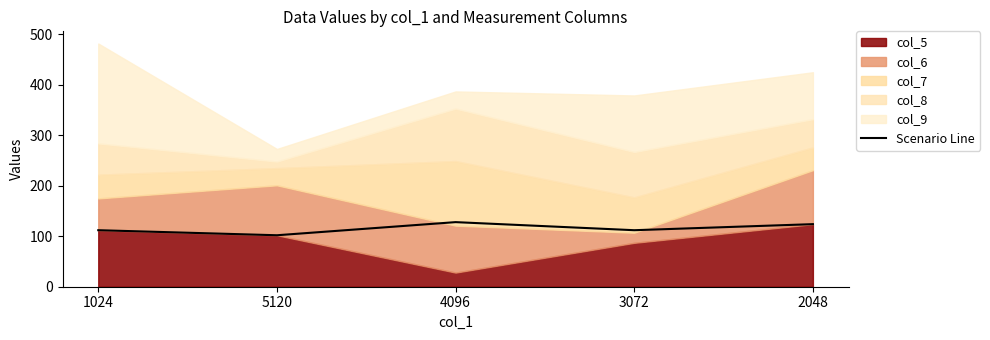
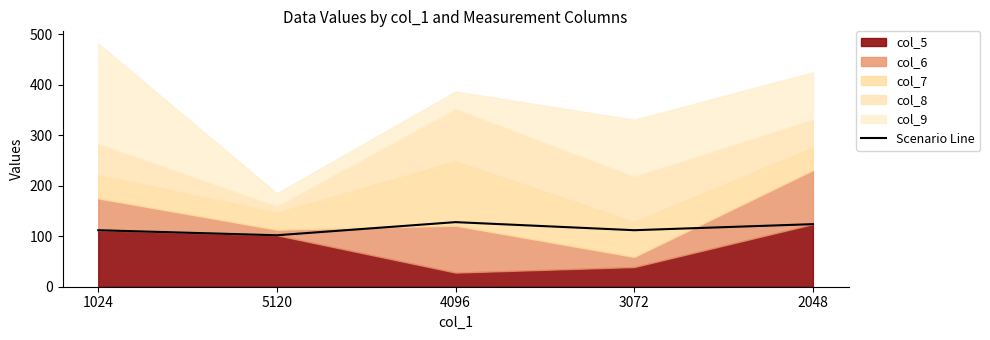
col_6, 5120: 100 -> 10
col_5, 3072: 90 -> 40
